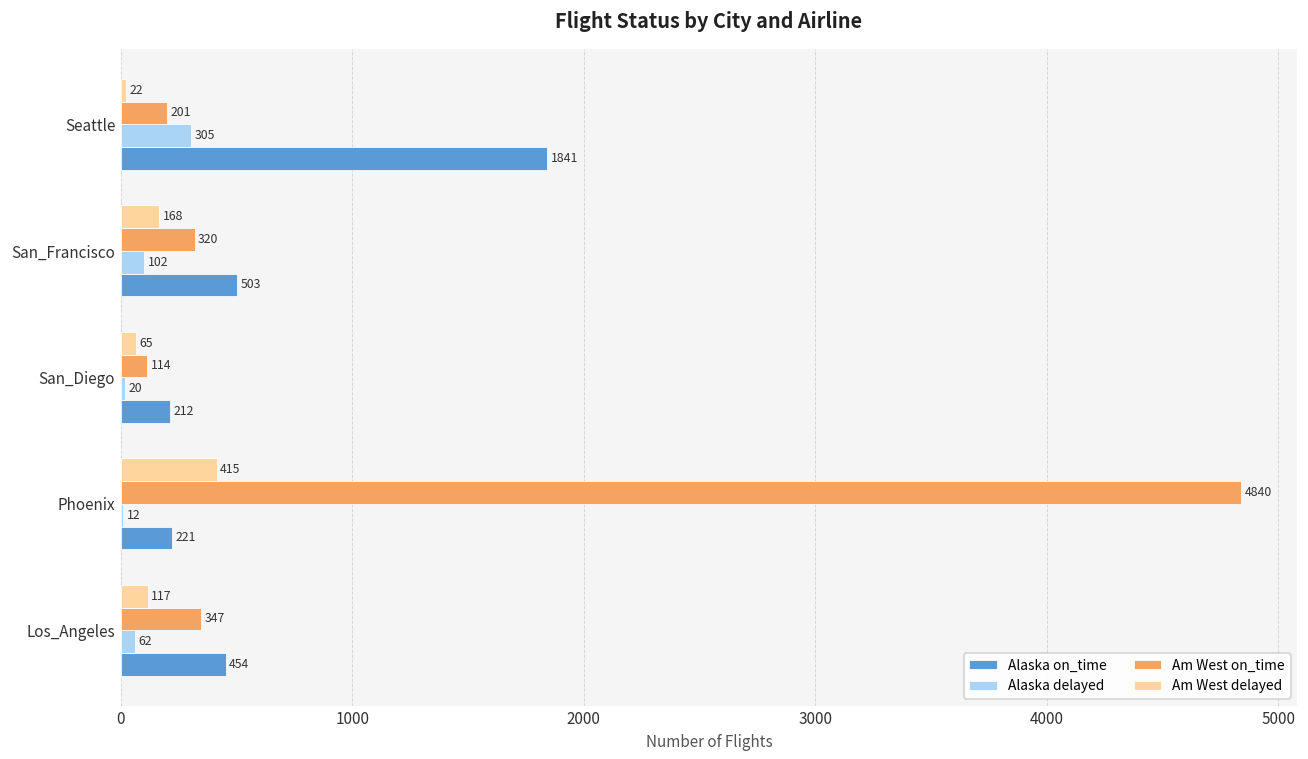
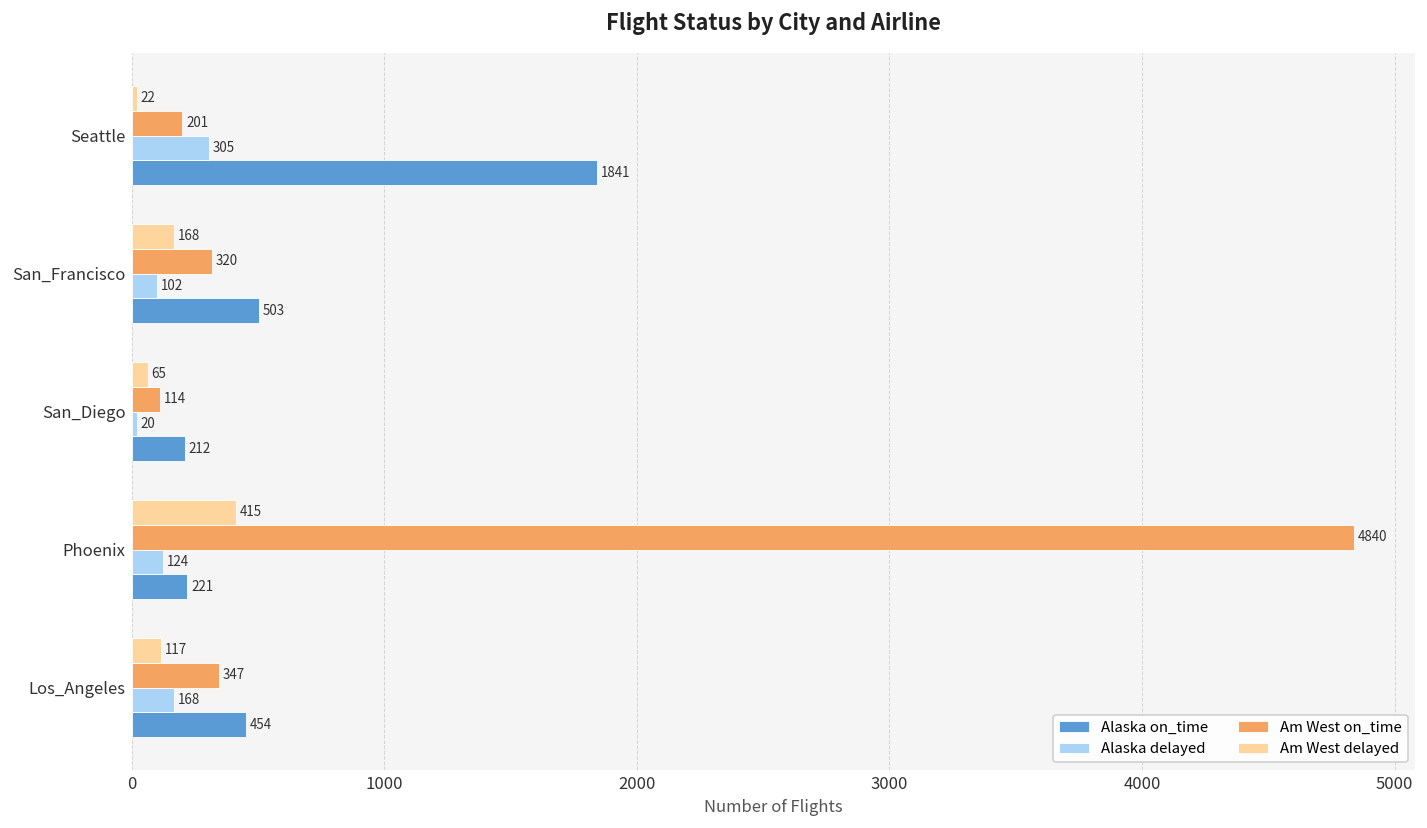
Alaska delayed, Phoenix: 12 -> 124
Alaska delayed, Los_Angeles: 62 -> 168
